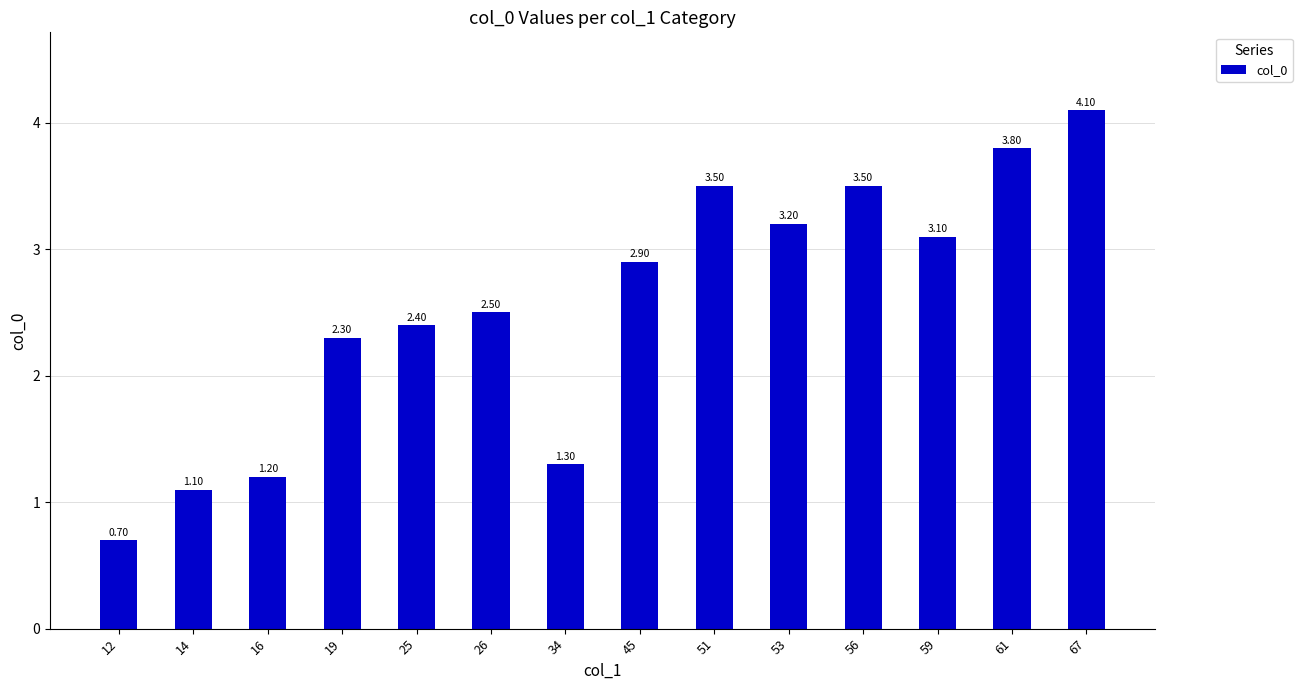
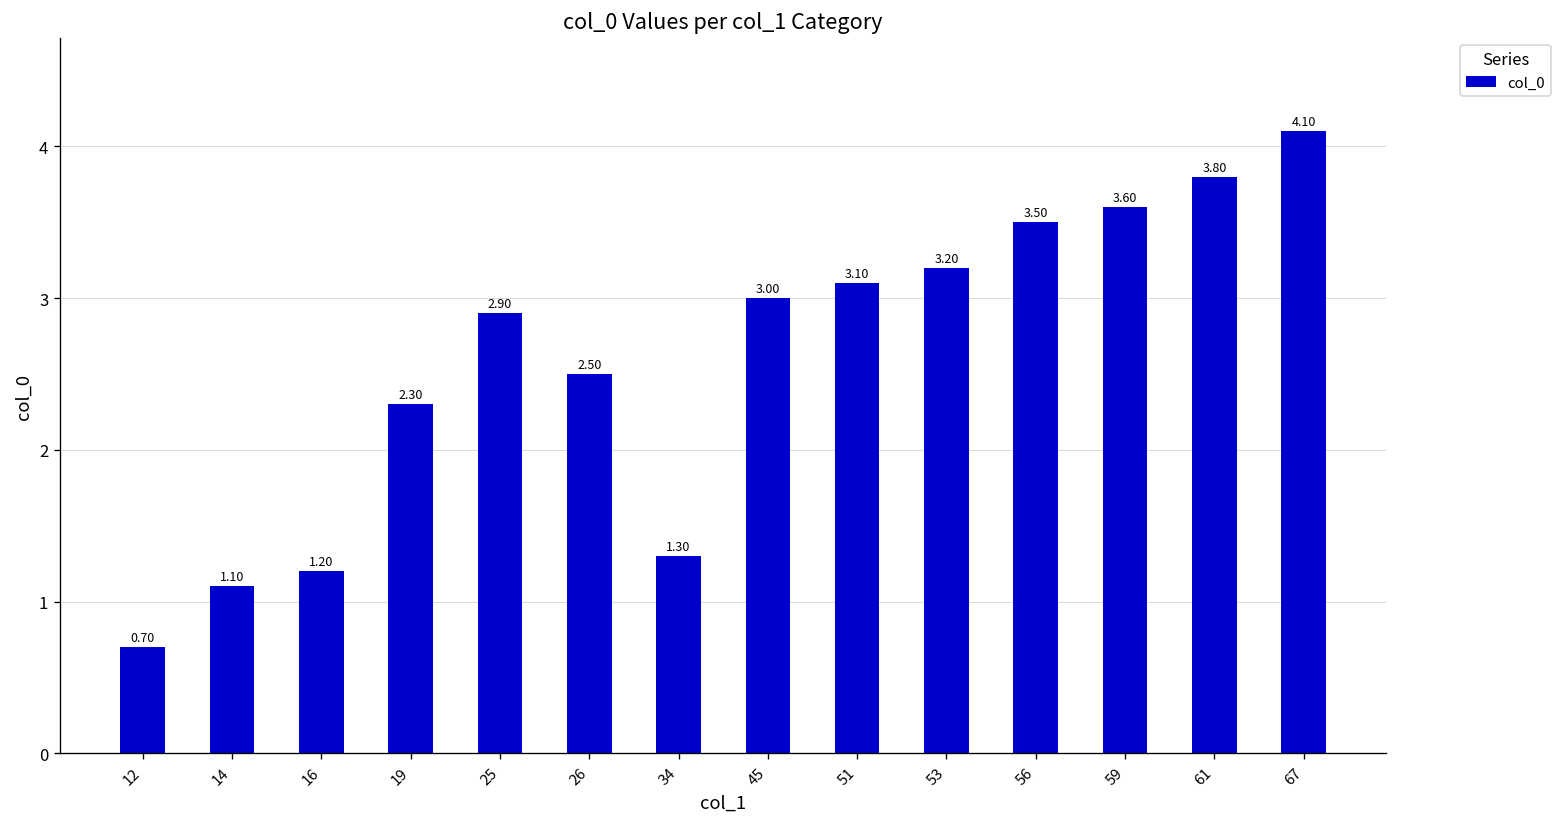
25: 2.40 -> 2.90
45: 2.90 -> 3.00
51: 3.50 -> 3.10
59: 3.10 -> 3.60
